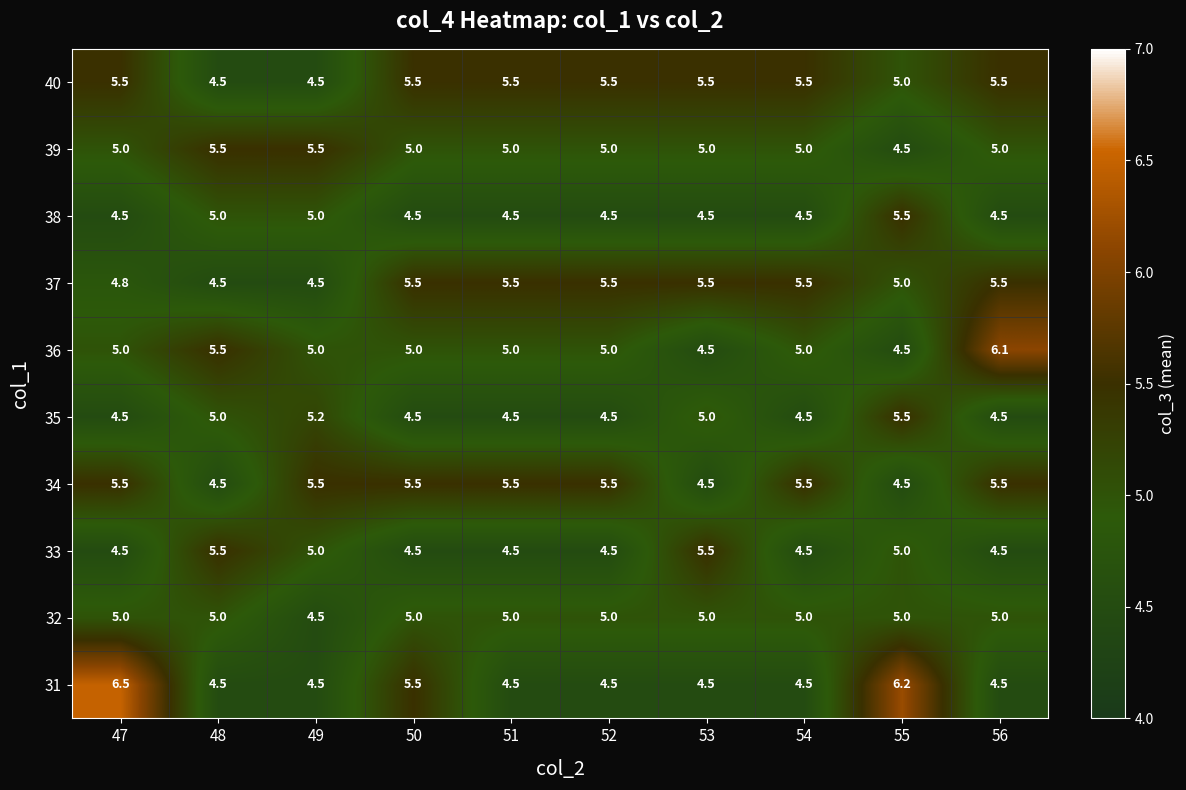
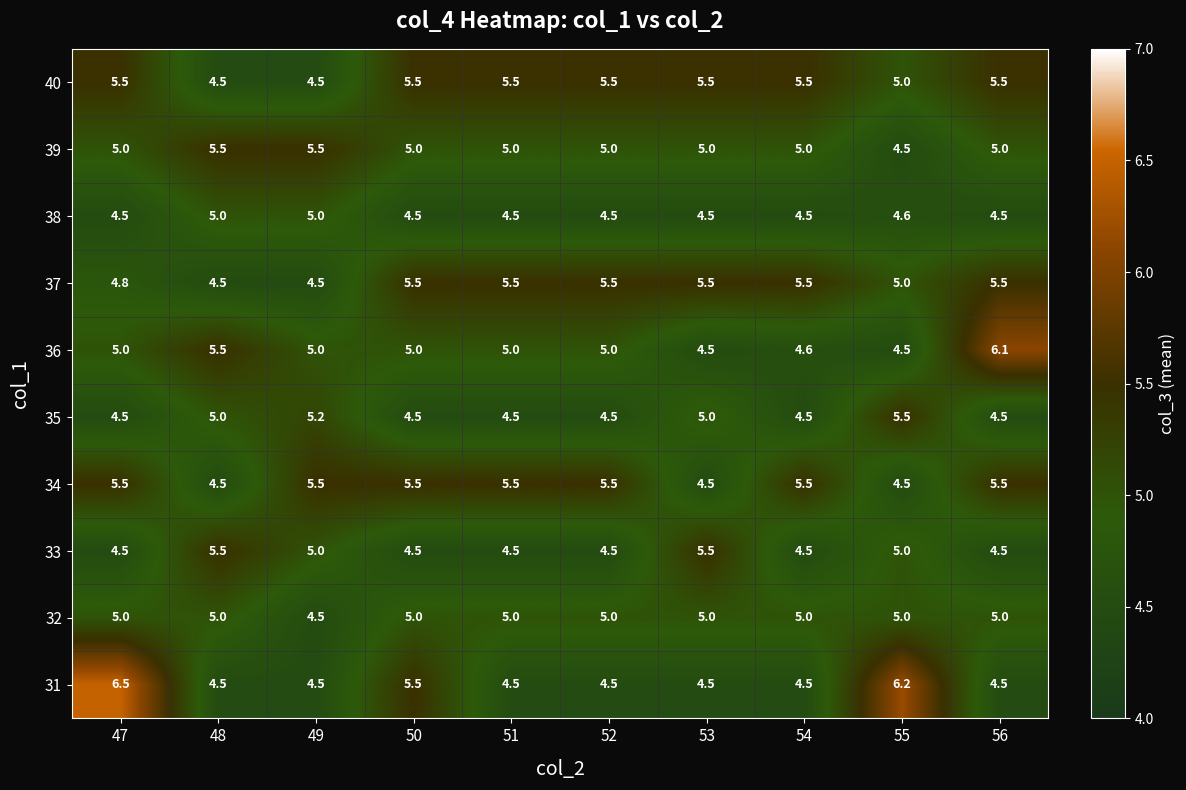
38, 55: 5.5 -> 4.6
36, 54: 5.0 -> 4.6
